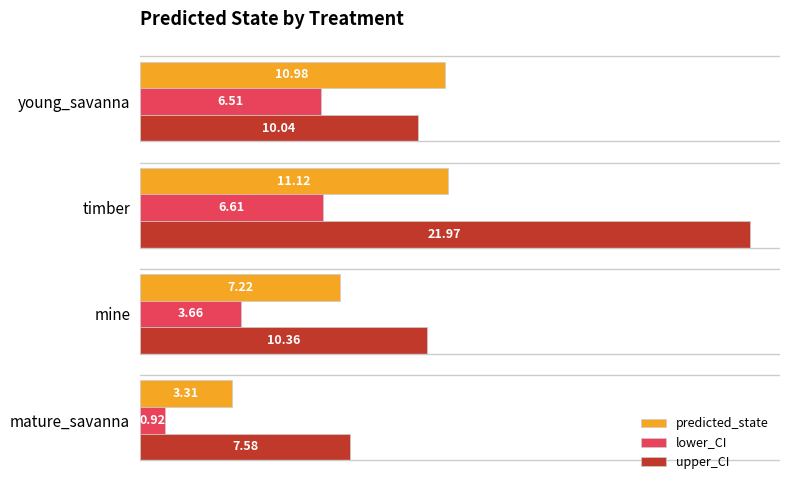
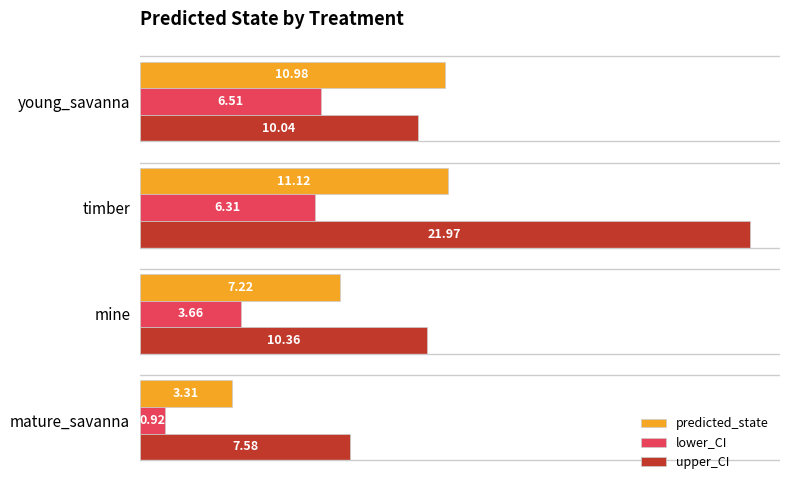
lower_CI, timber: 6.61 -> 6.31
